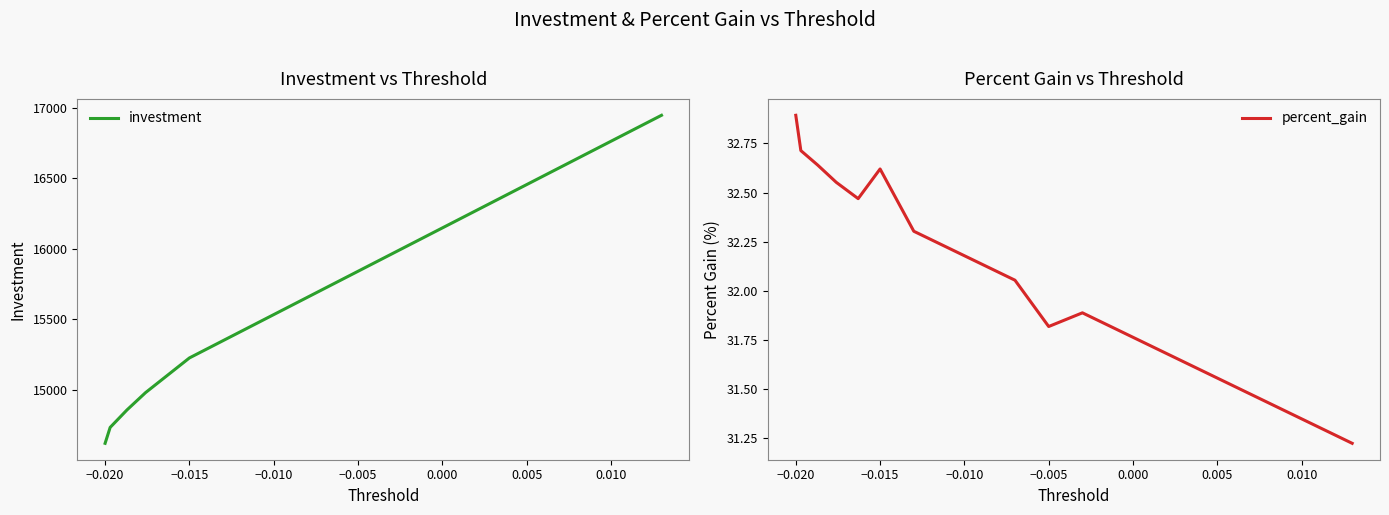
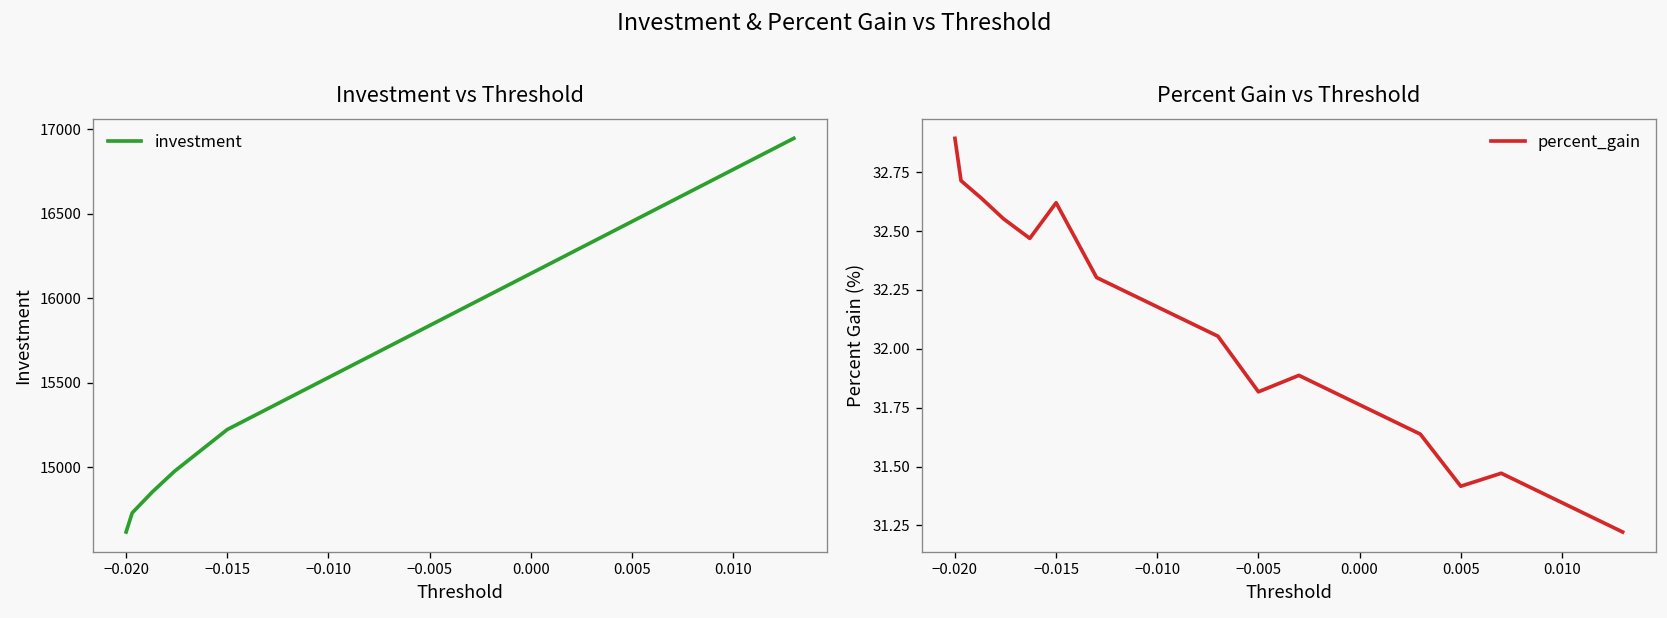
Percent Gain vs Threshold, 0.005: 31.55 -> 31.42
